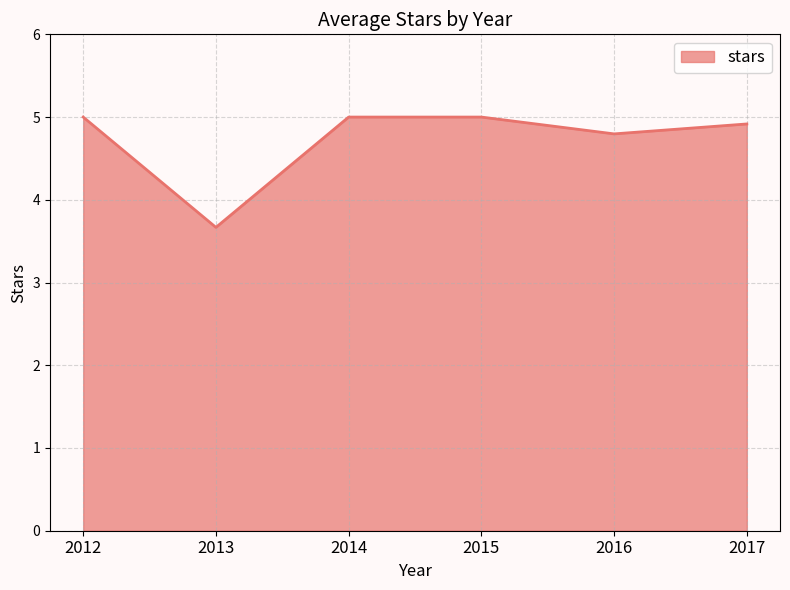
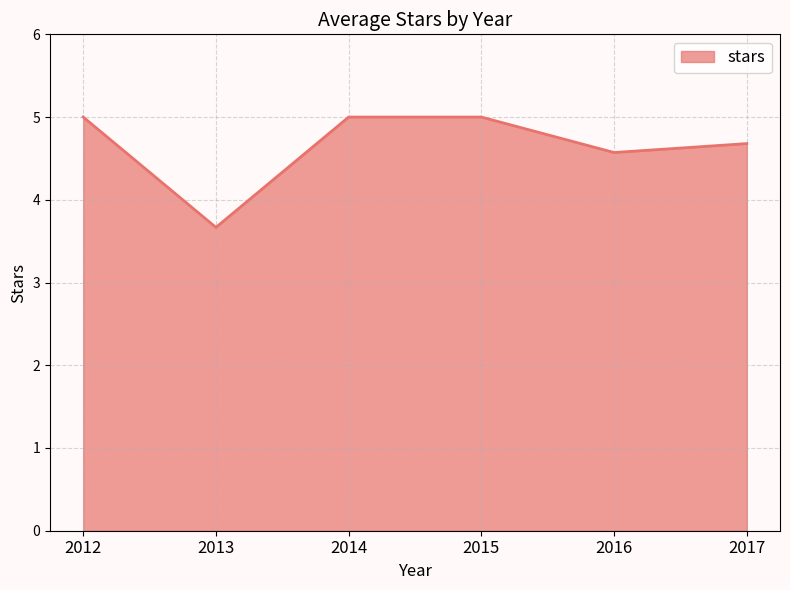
2016: 4.8 -> 4.6
2017: 4.9 -> 4.7
